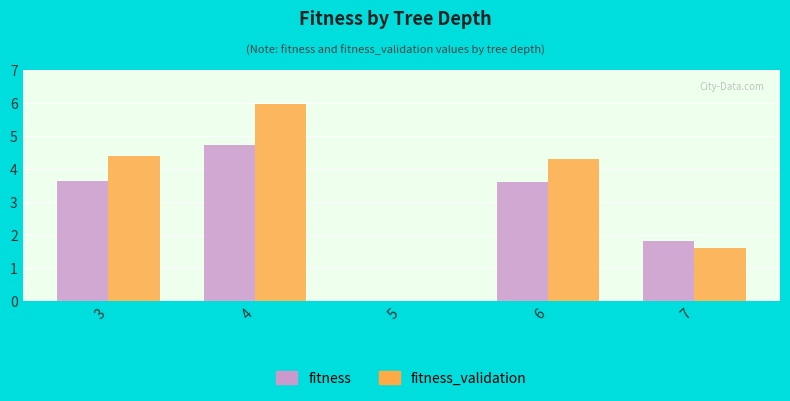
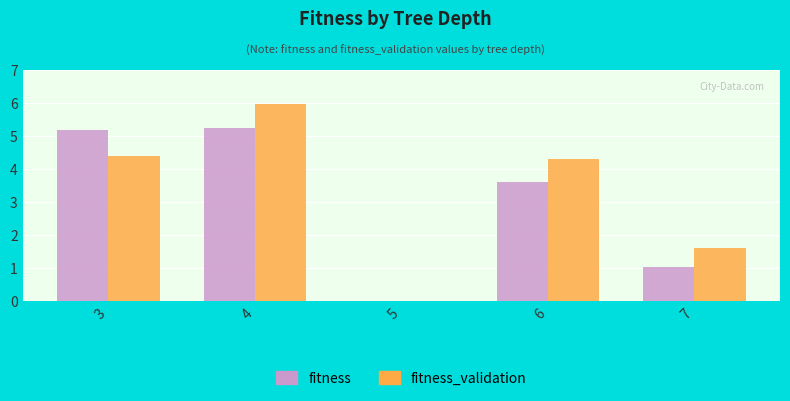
fitness, 3: 3.6 -> 5.2
fitness, 4: 4.7 -> 5.2
fitness, 7: 1.8 -> 1.0
